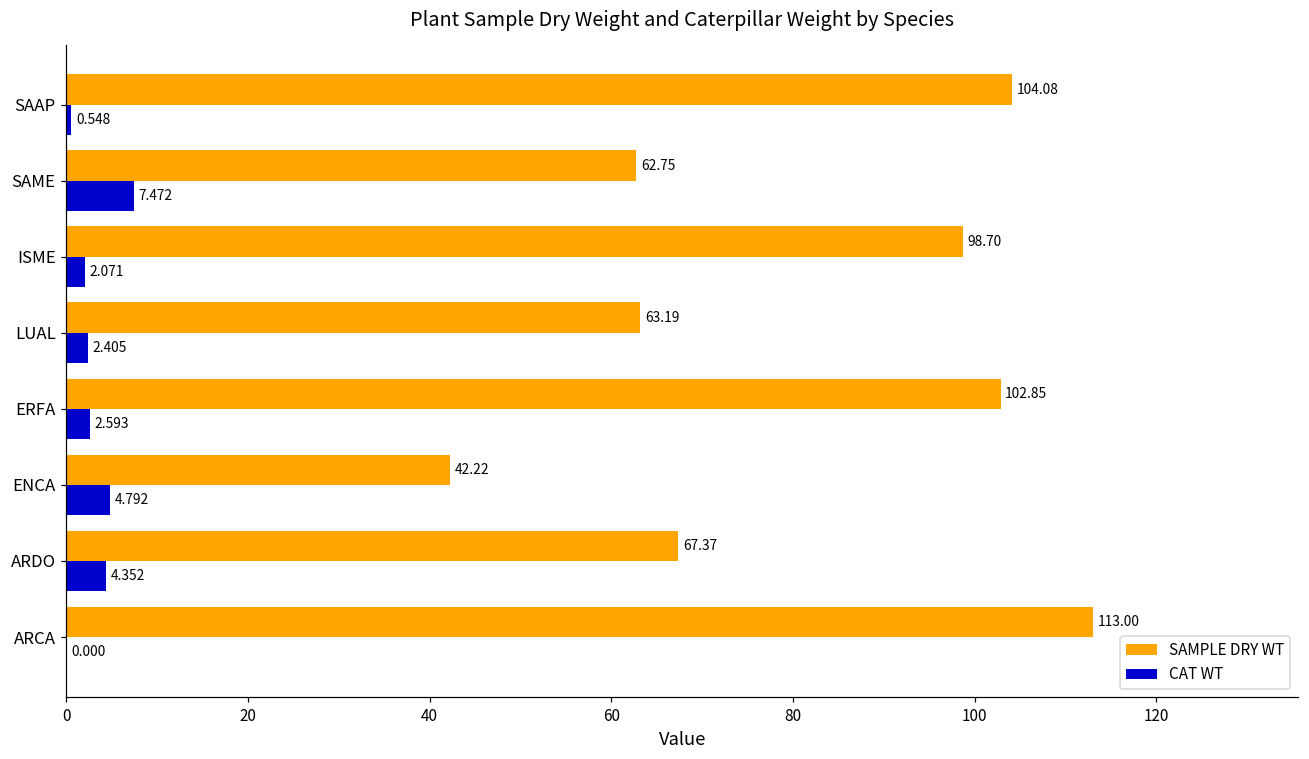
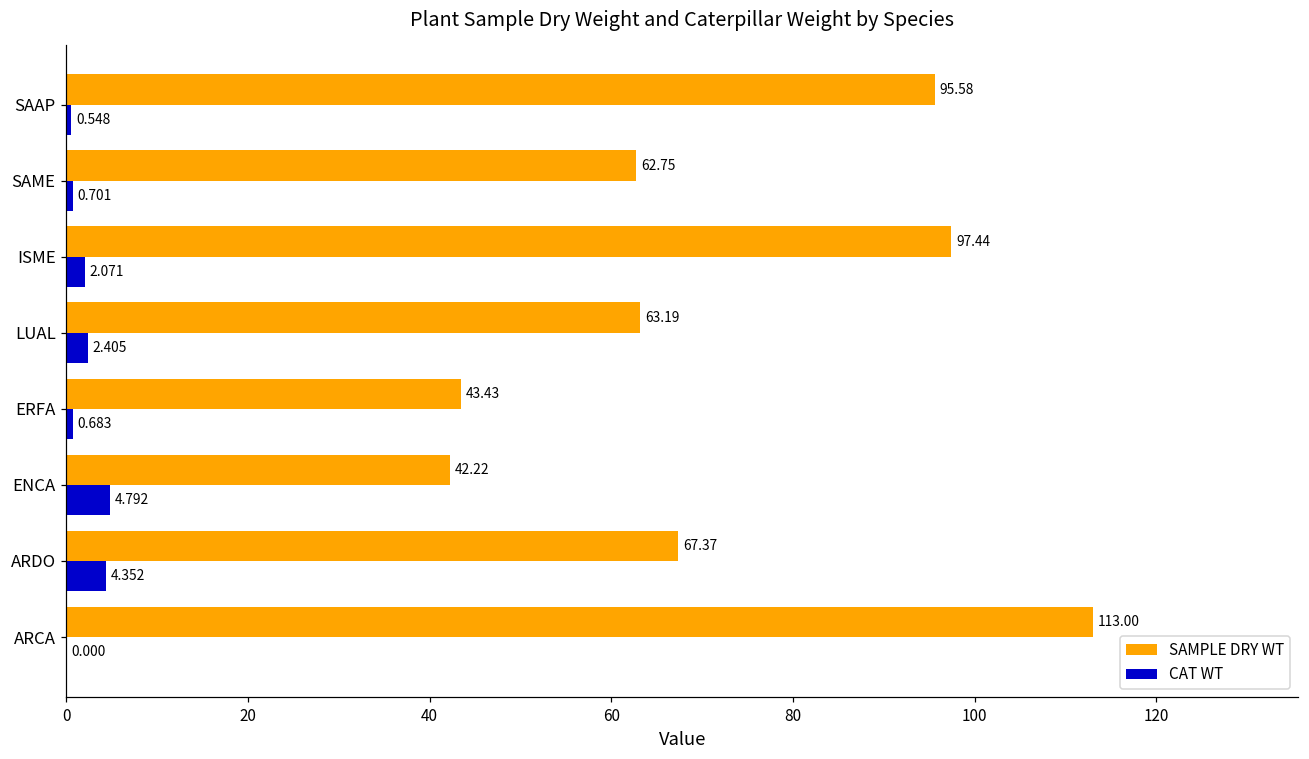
SAMPLE DRY WT, SAAP: 104.08 -> 95.58
CAT WT, SAME: 7.472 -> 0.701
SAMPLE DRY WT, ISME: 98.70 -> 97.44
SAMPLE DRY WT, ERFA: 102.85 -> 43.43
CAT WT, ERFA: 2.593 -> 0.683
